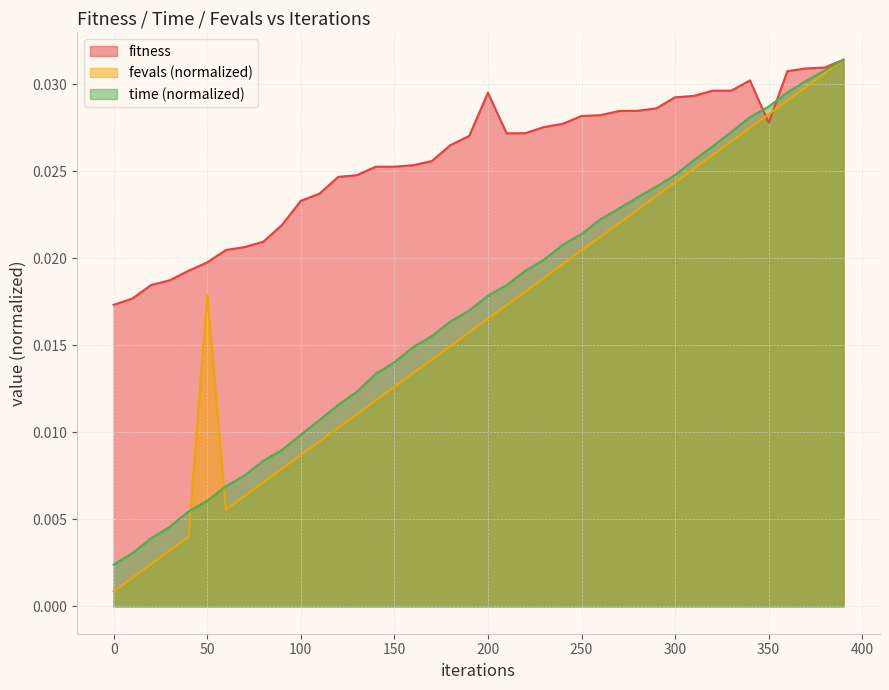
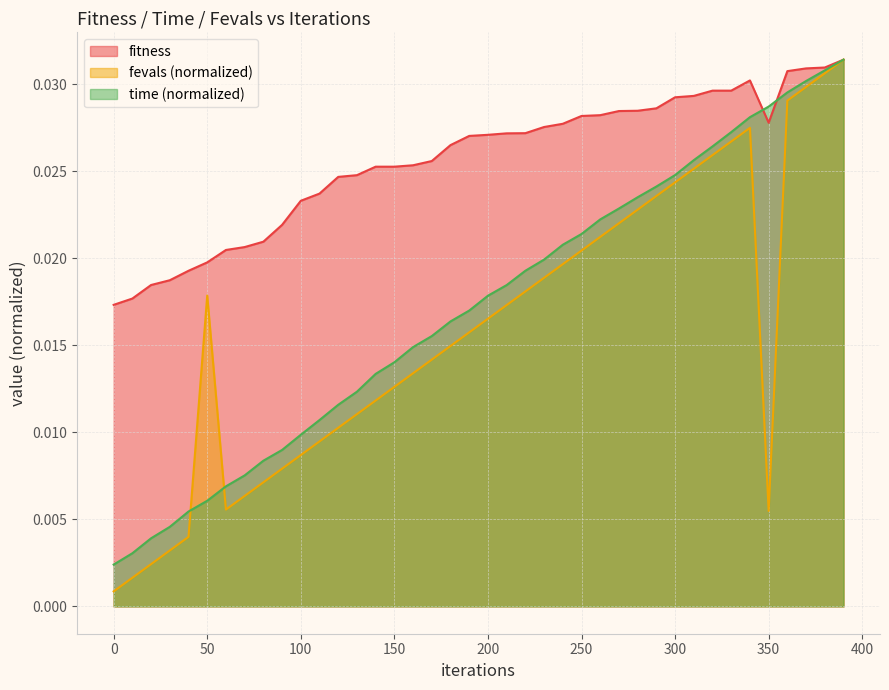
fitness, 200: 0.0295 -> 0.0271
fevals (normalized), 350: 0.0283 -> 0.0055
